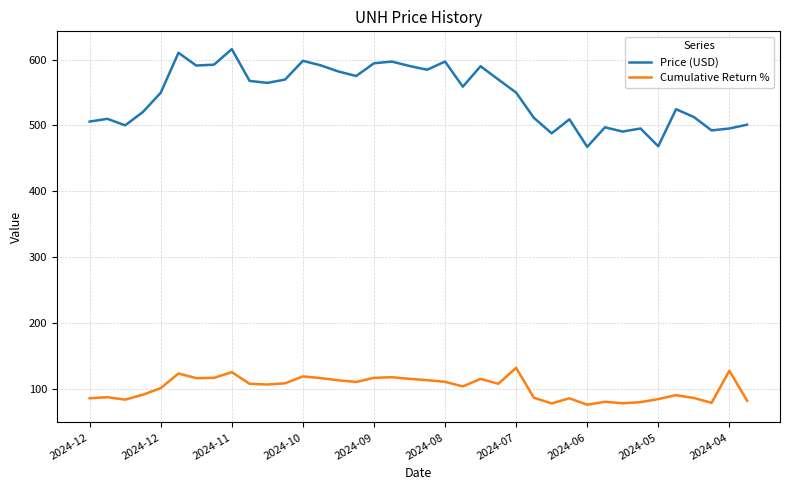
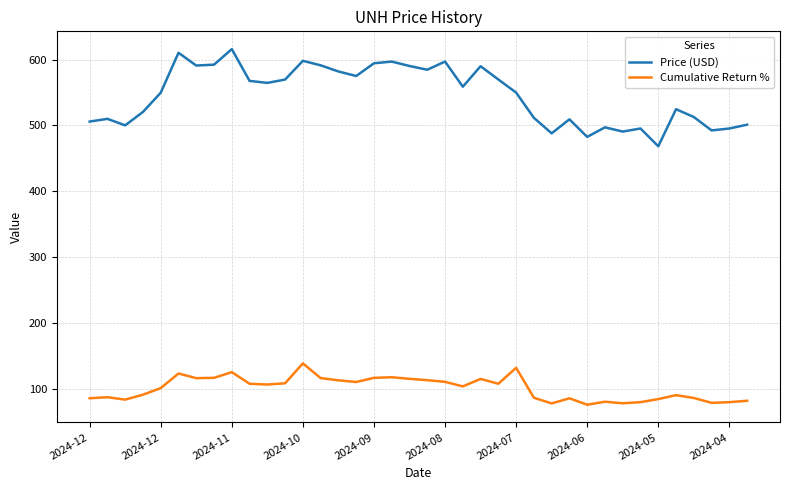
Cumulative Return %, 2024-10: 120 -> 140
Price (USD), 2024-06: 470 -> 480
Cumulative Return %, 2024-04: 130 -> 80
